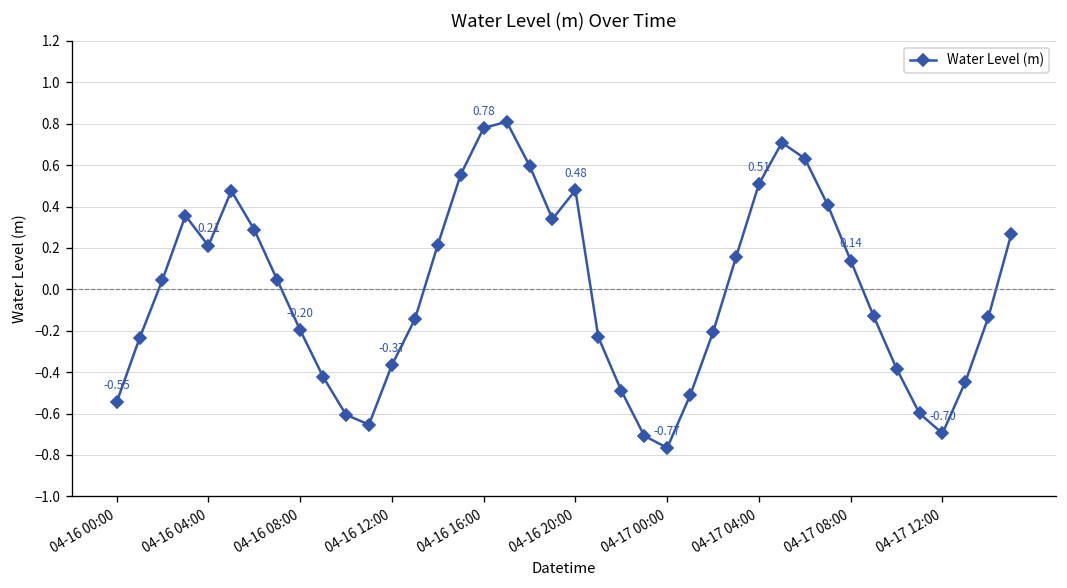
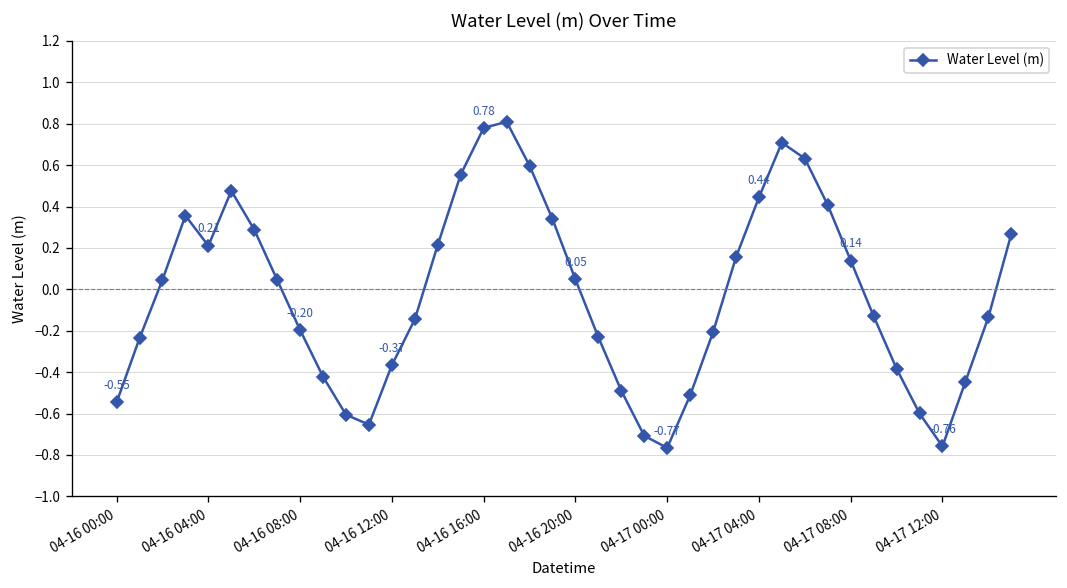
04-16 20:00: 0.48 -> 0.05
04-17 04:00: 0.51 -> 0.44
04-17 12:00: -0.70 -> -0.76
